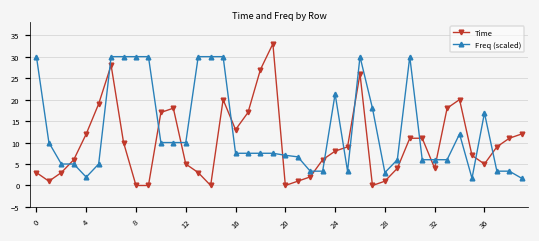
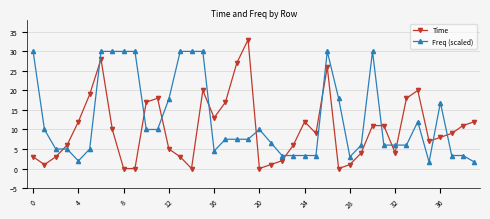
Freq (scaled), 12: 10 -> 18
Freq (scaled), 16: 8 -> 5
Freq (scaled), 20: 7 -> 10
Time, 24: 8 -> 12
Freq (scaled), 24: 21 -> 3
Time, 36: 5 -> 8
